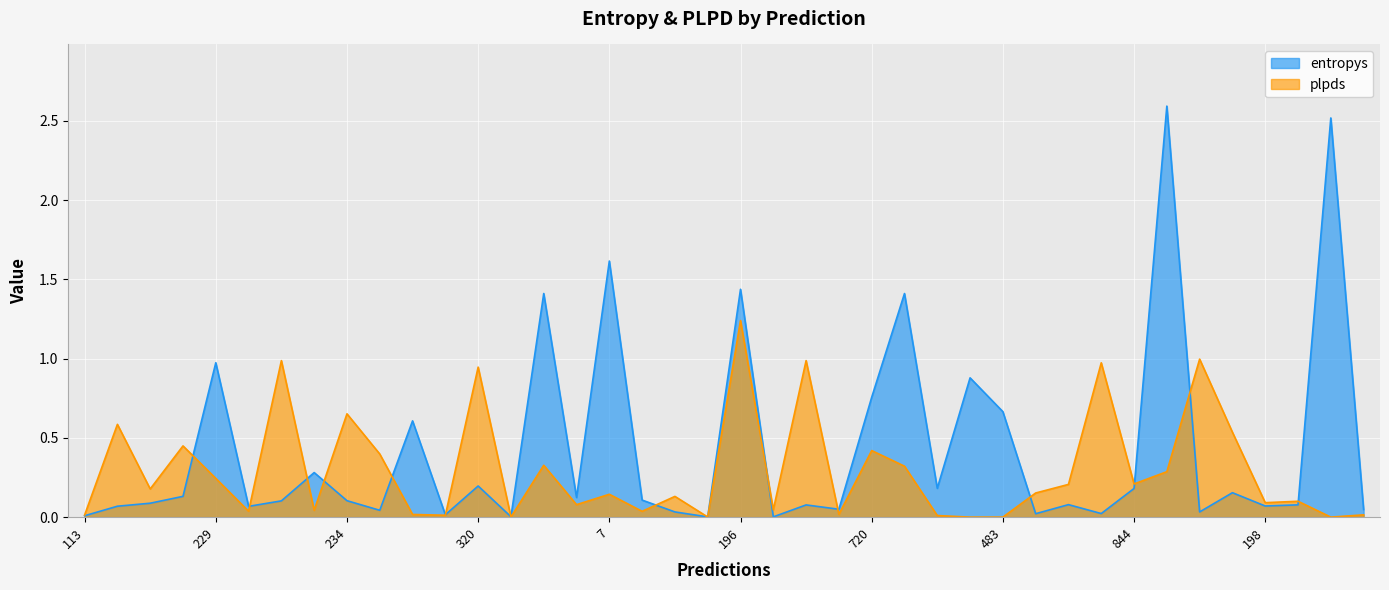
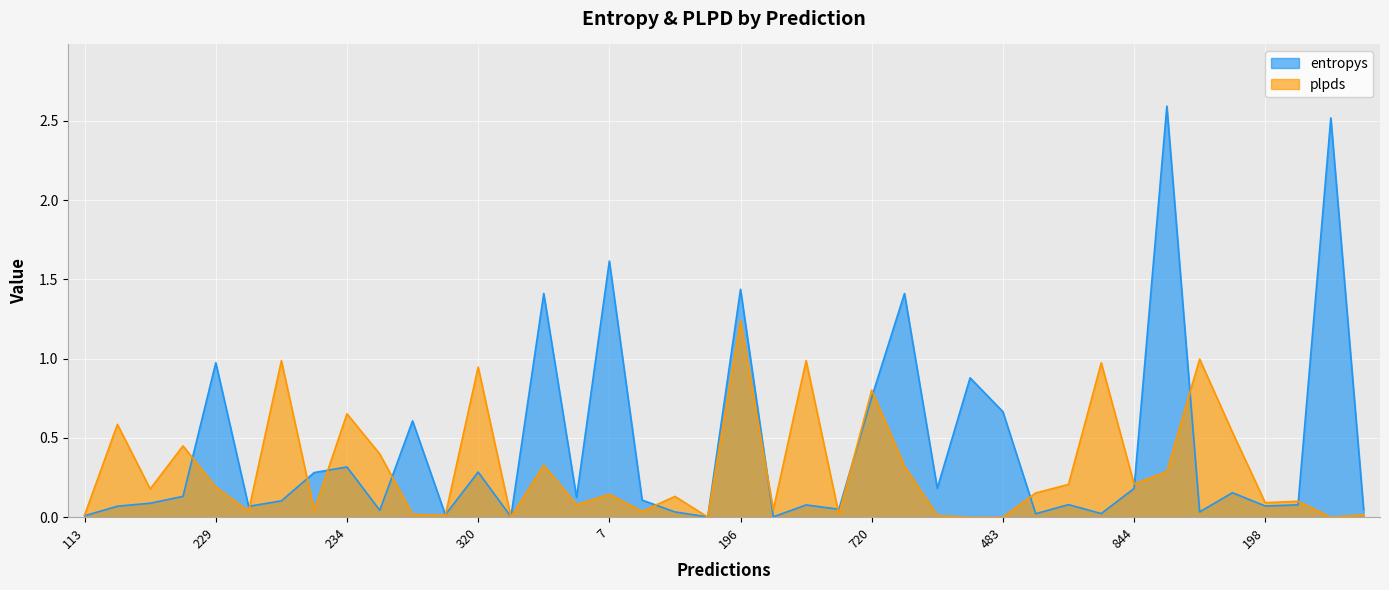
plpds, 229: 0.24 -> 0.19
entropys, 234: 0.10 -> 0.32
entropys, 320: 0.20 -> 0.28
plpds, 720: 0.42 -> 0.80
